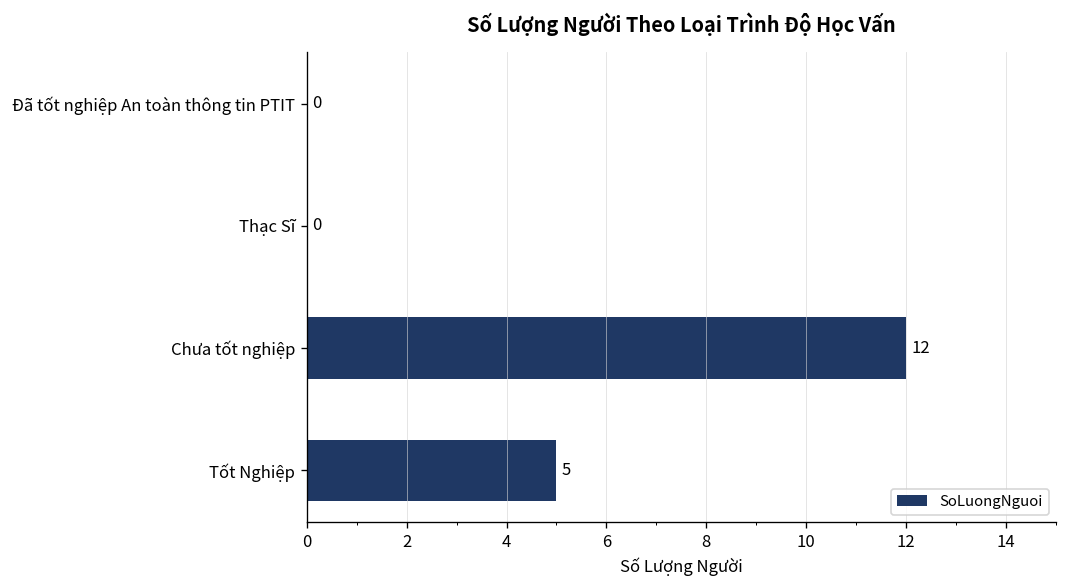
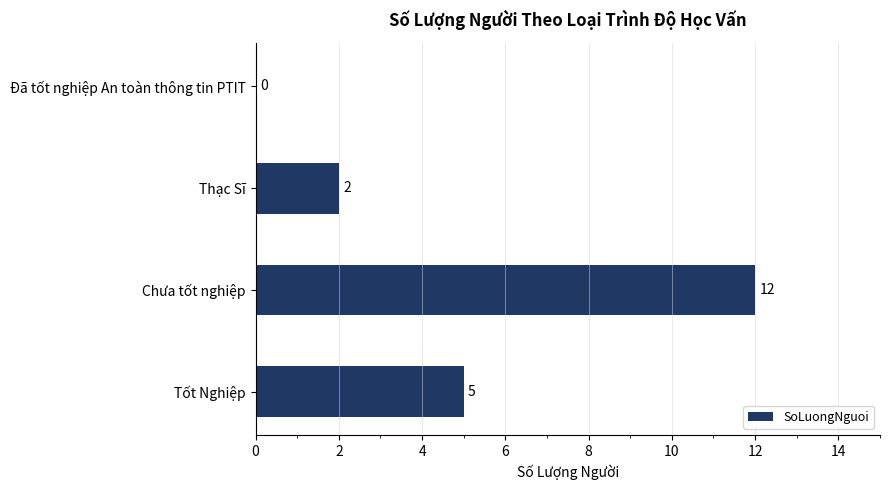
Thạc Sĩ: 0 -> 2
